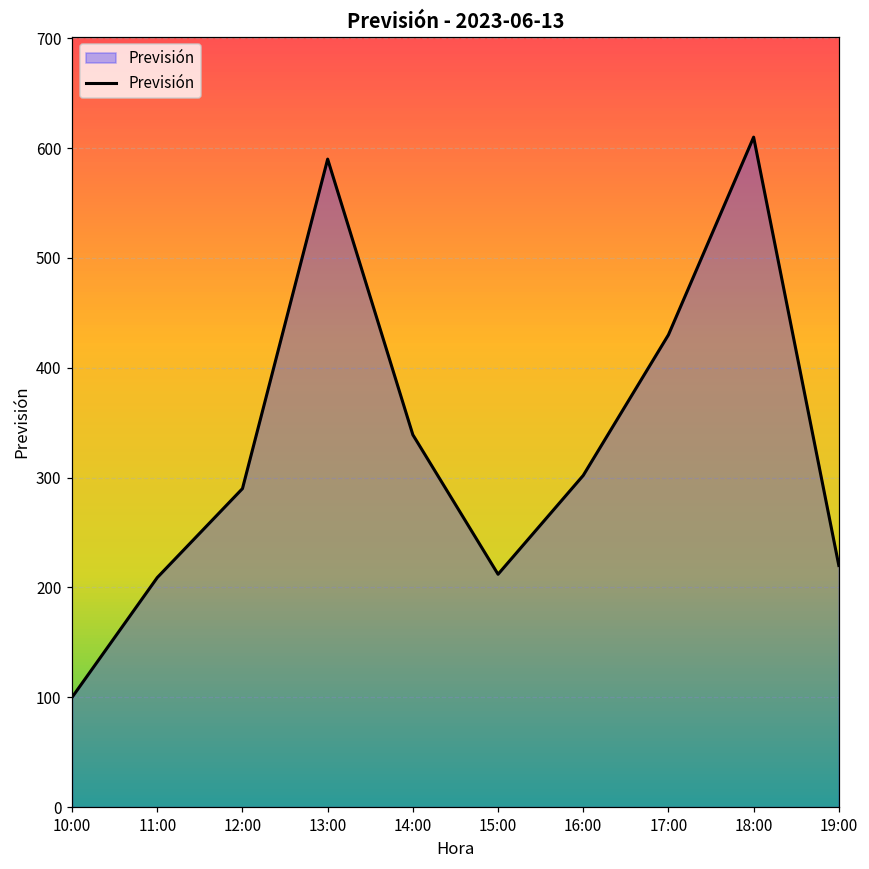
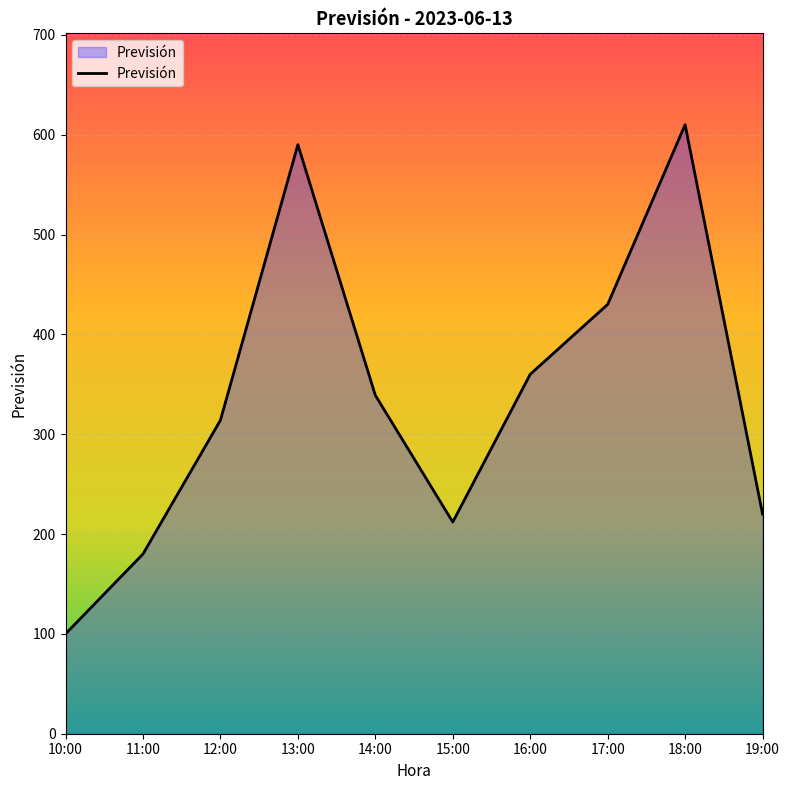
11:00: 210 -> 180
12:00: 290 -> 310
16:00: 300 -> 360
